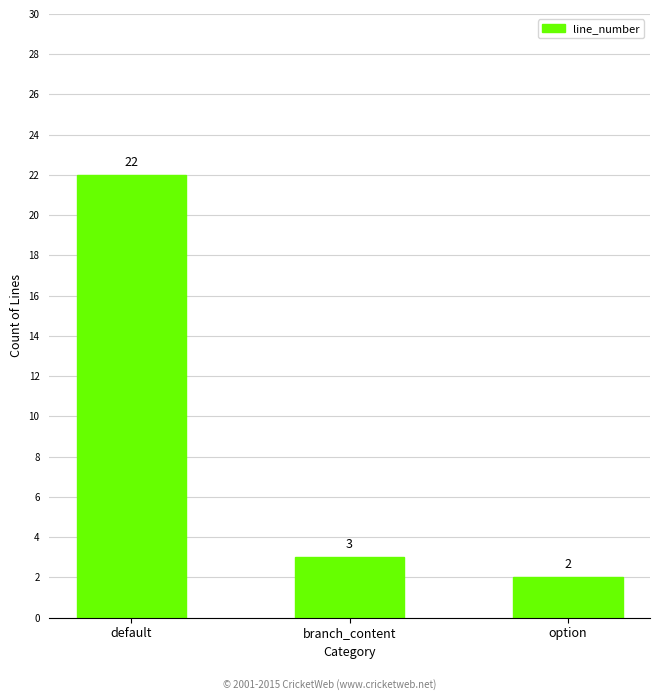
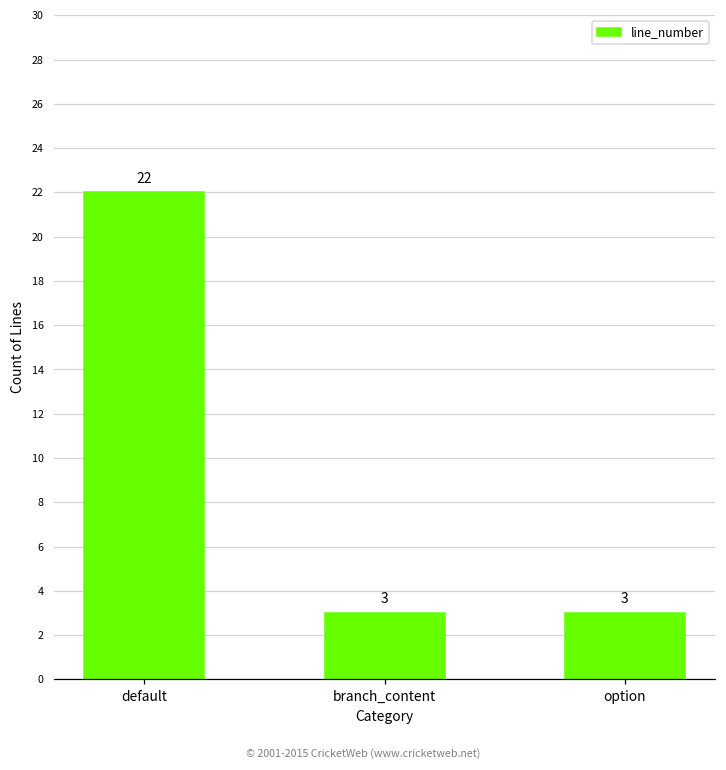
option: 2 -> 3
